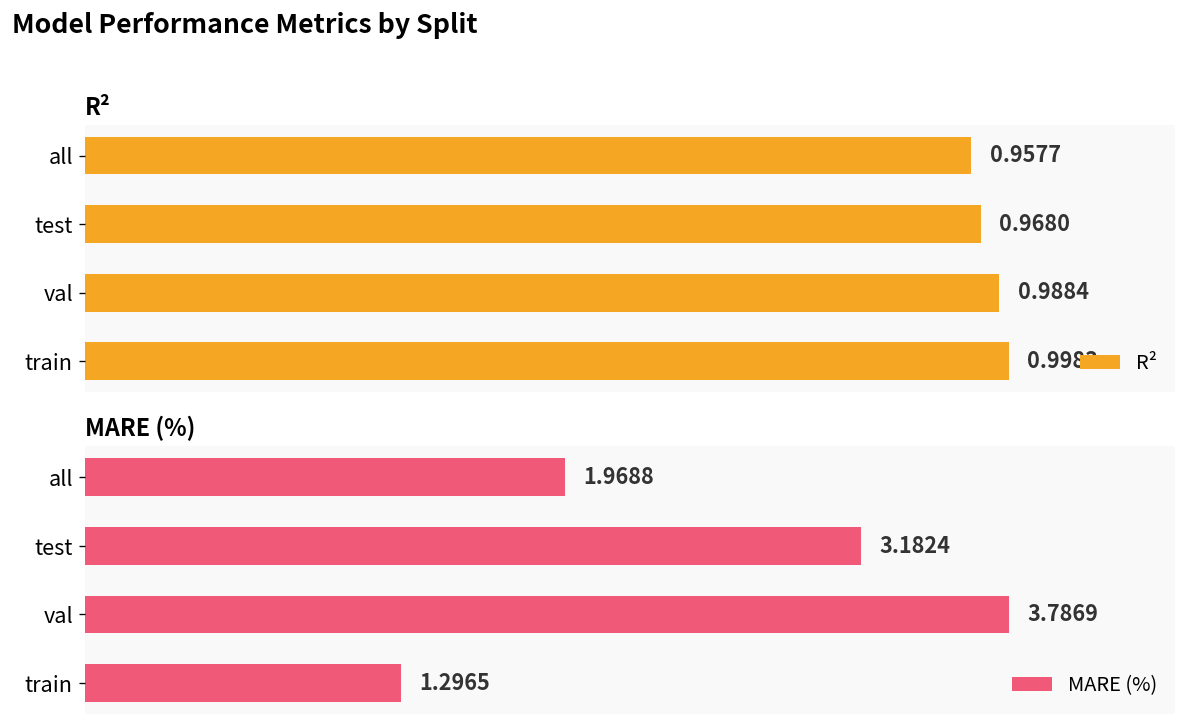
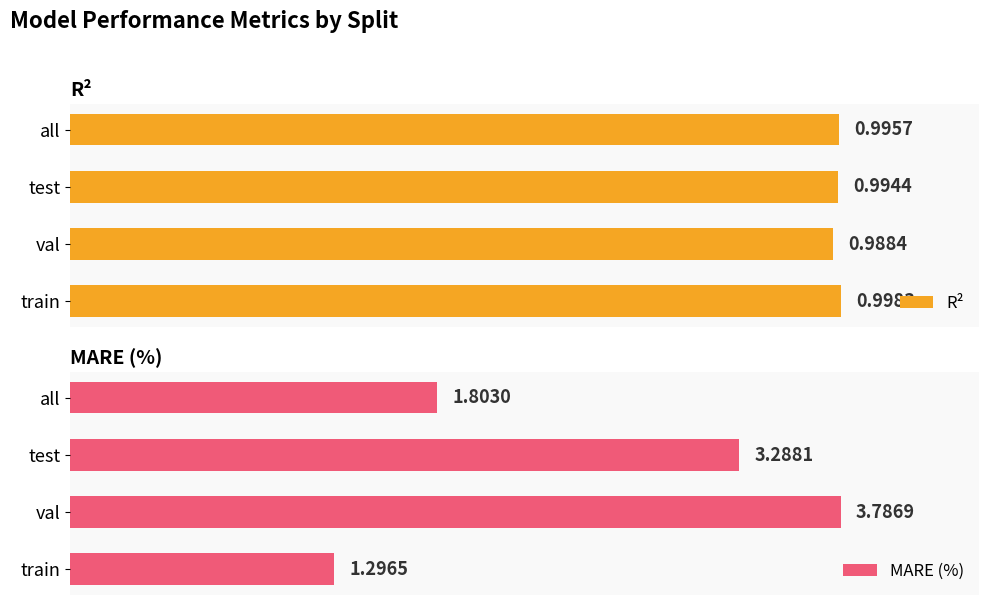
R², all: 0.9577 -> 0.9957
R², test: 0.9680 -> 0.9944
MARE (%), all: 1.9688 -> 1.8030
MARE (%), test: 3.1824 -> 3.2881
